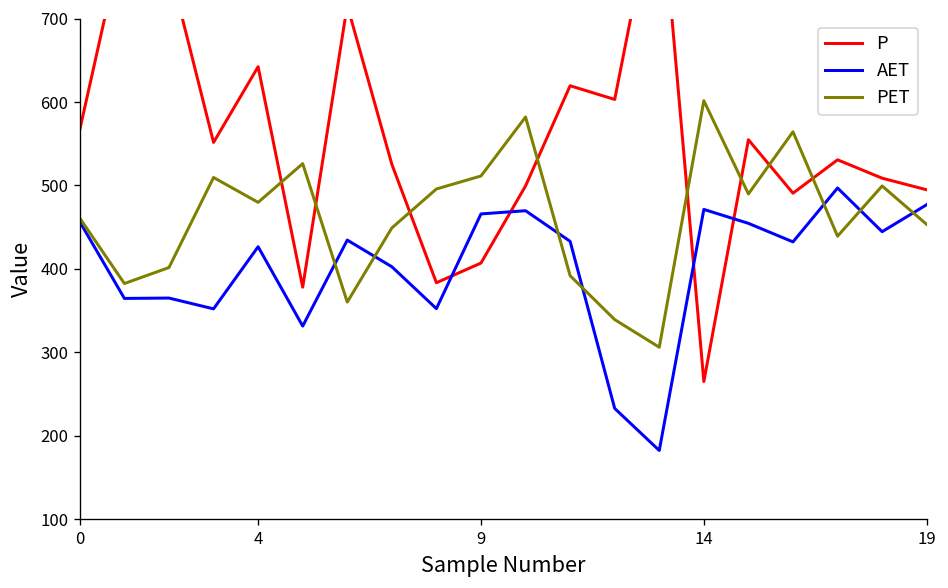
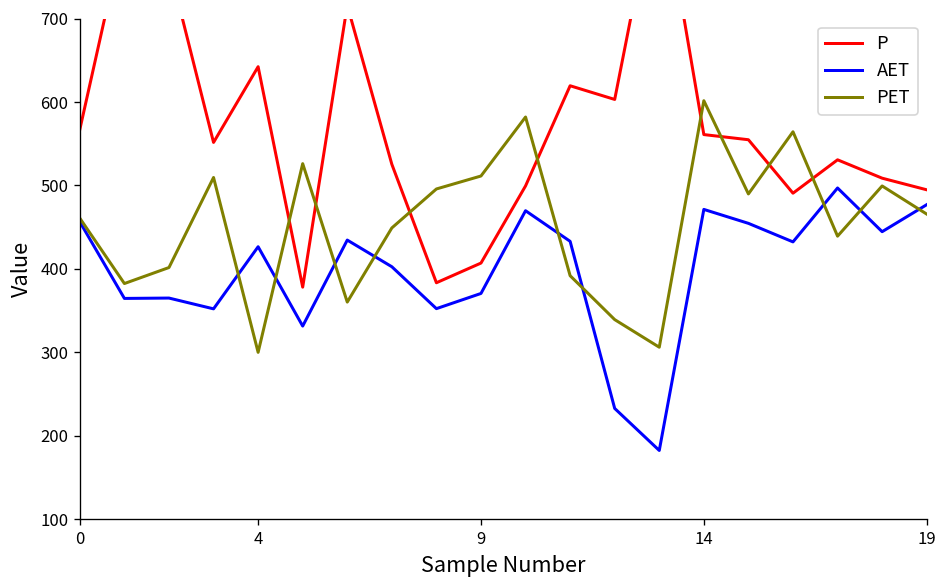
PET, 4: 480 -> 300
AET, 9: 470 -> 370
P, 14: 270 -> 560
PET, 19: 450 -> 470
